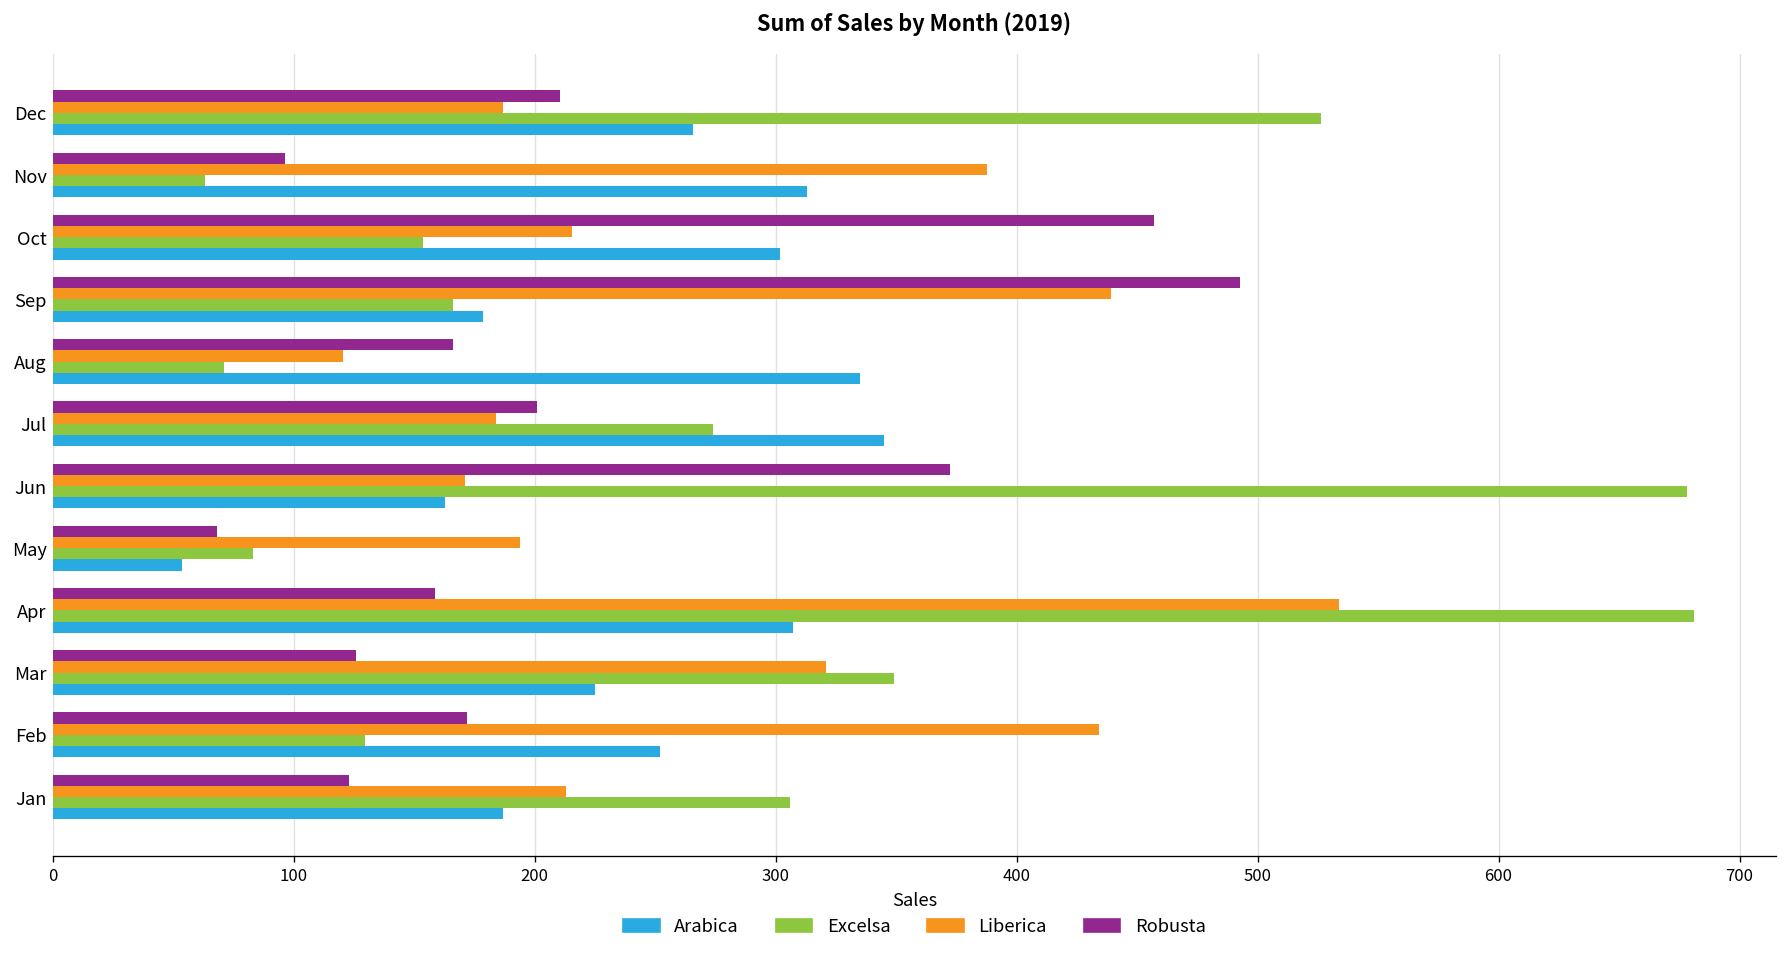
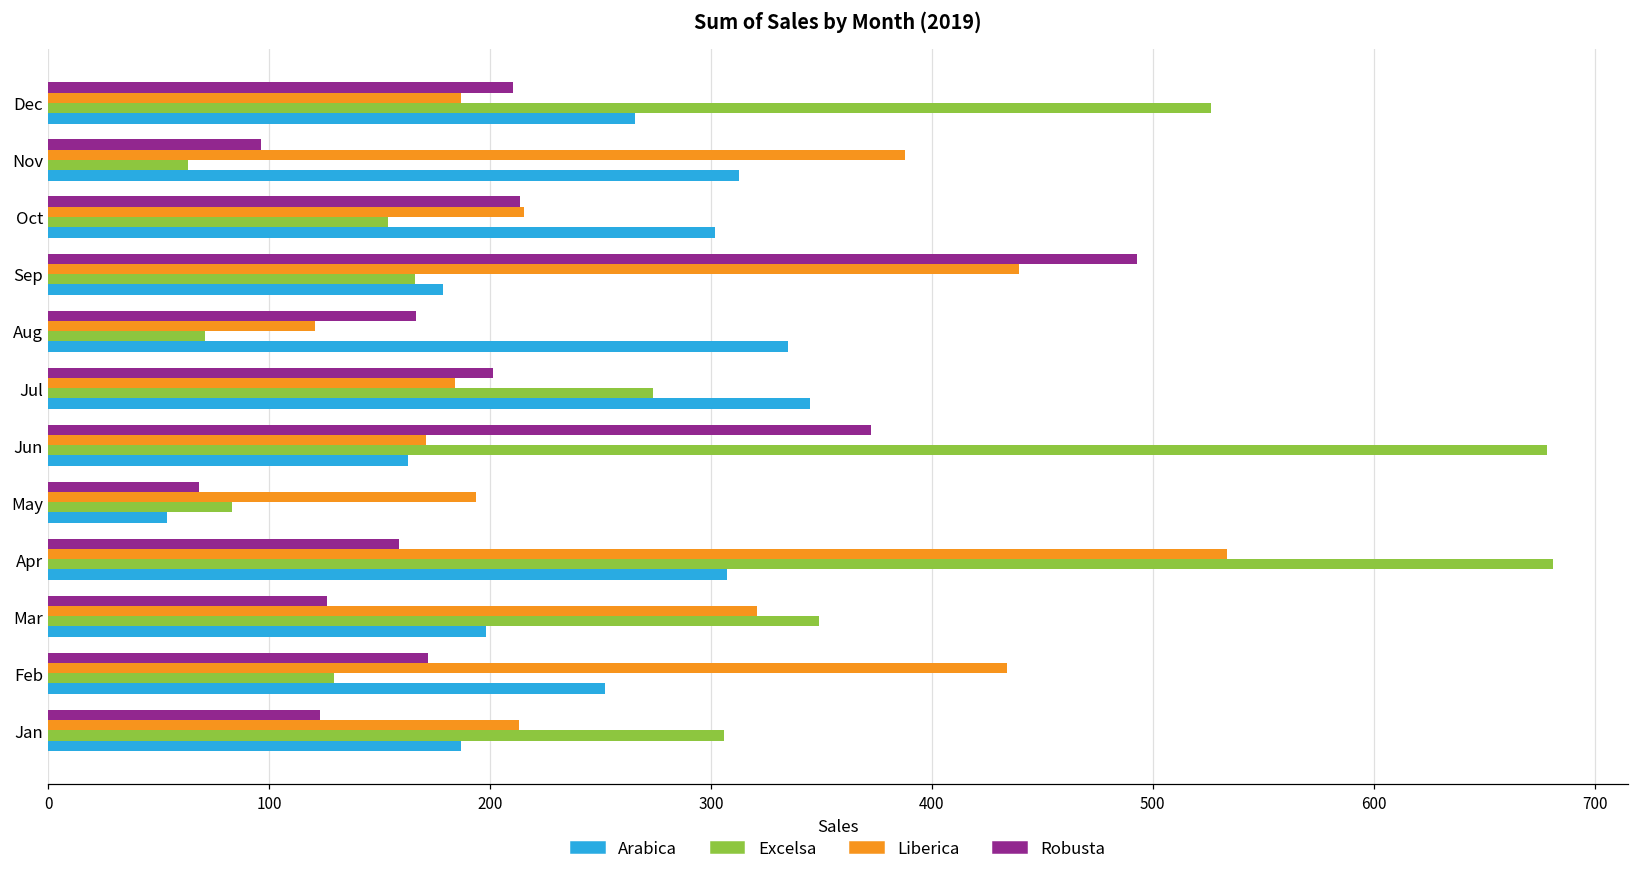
Robusta, Oct: 457 -> 214
Arabica, Mar: 225 -> 198
